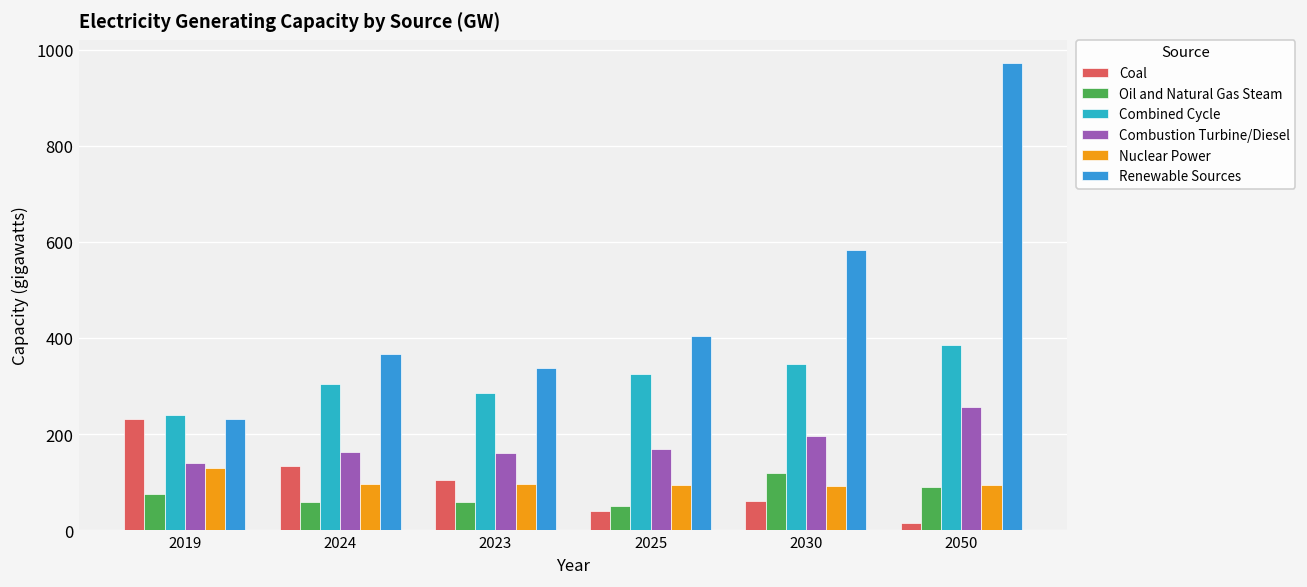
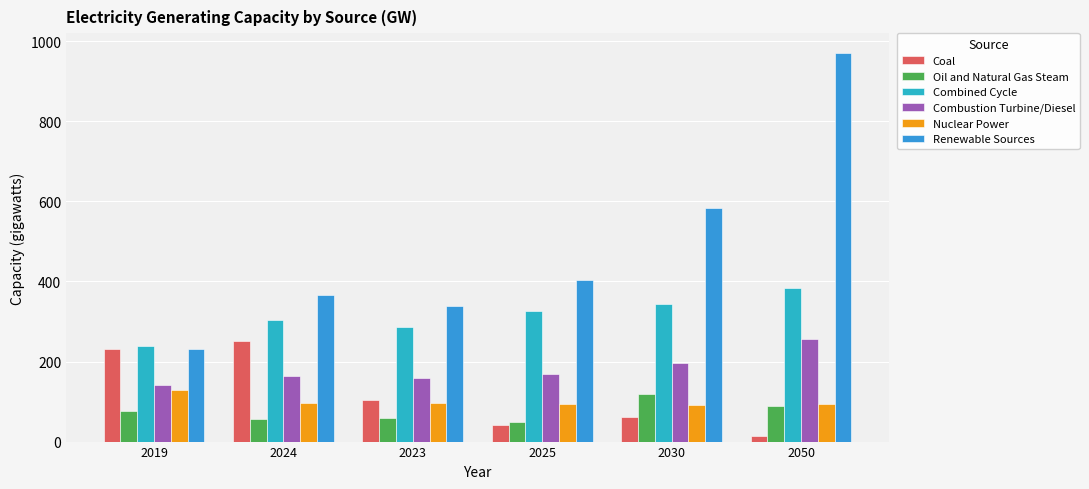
Coal, 2024: 130 -> 250
